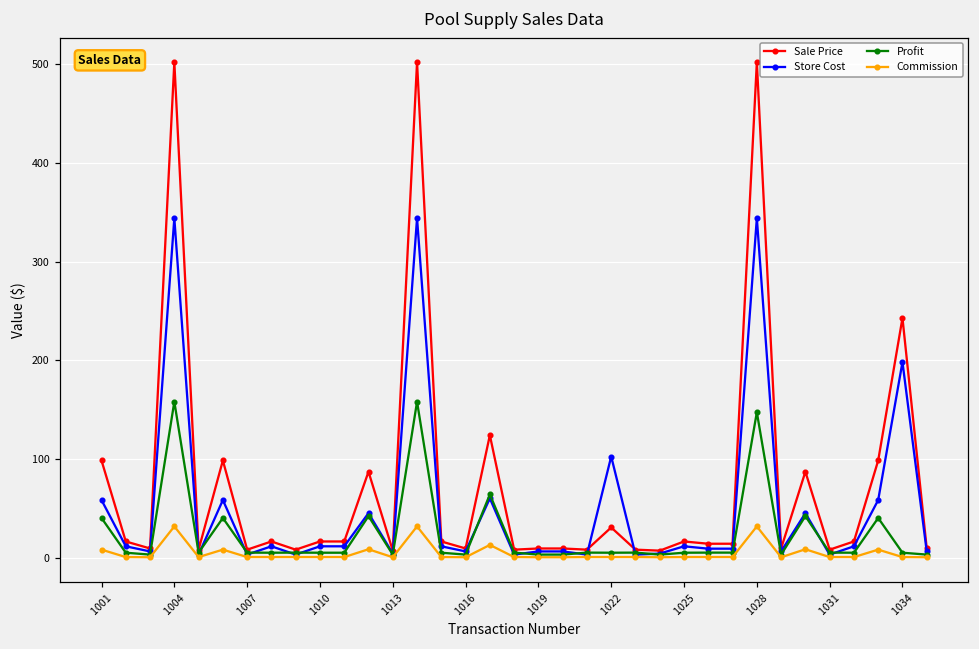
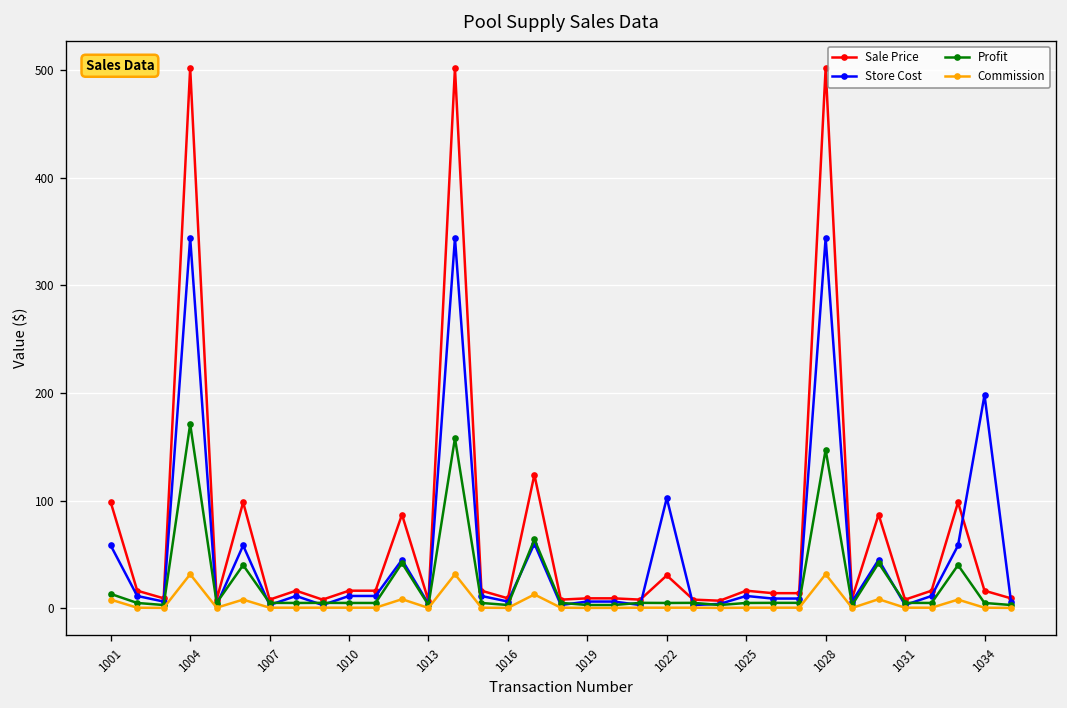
Profit, 1001: 40 -> 10
Profit, 1004: 160 -> 170
Sale Price, 1034: 240 -> 20
